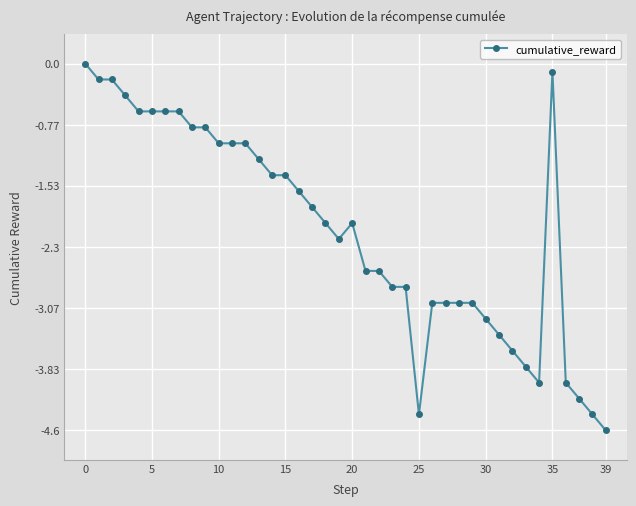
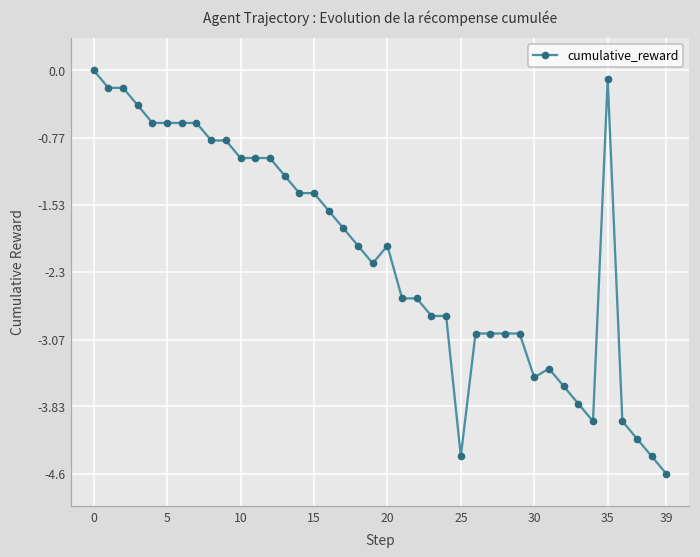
30: -3.2 -> -3.5
